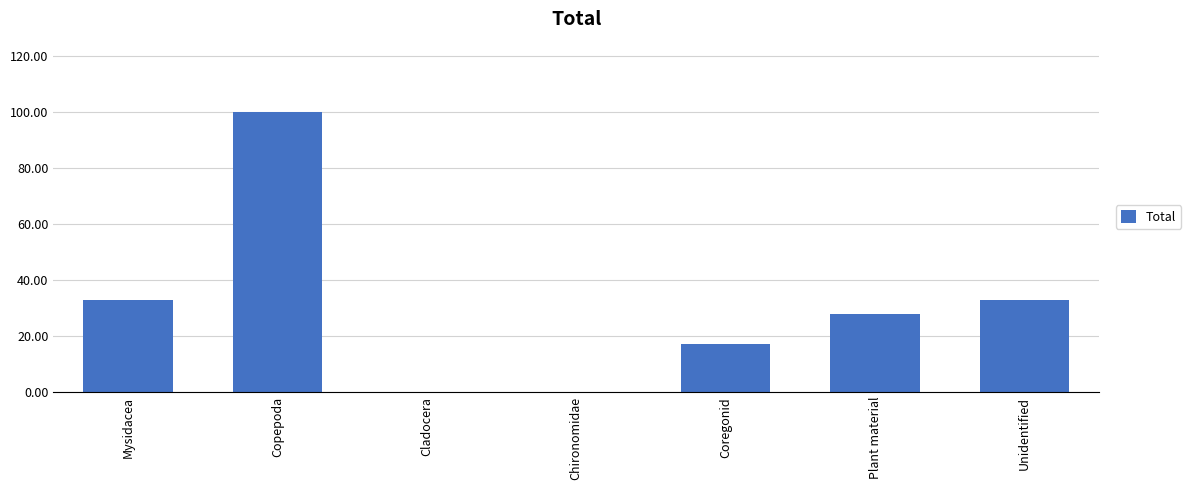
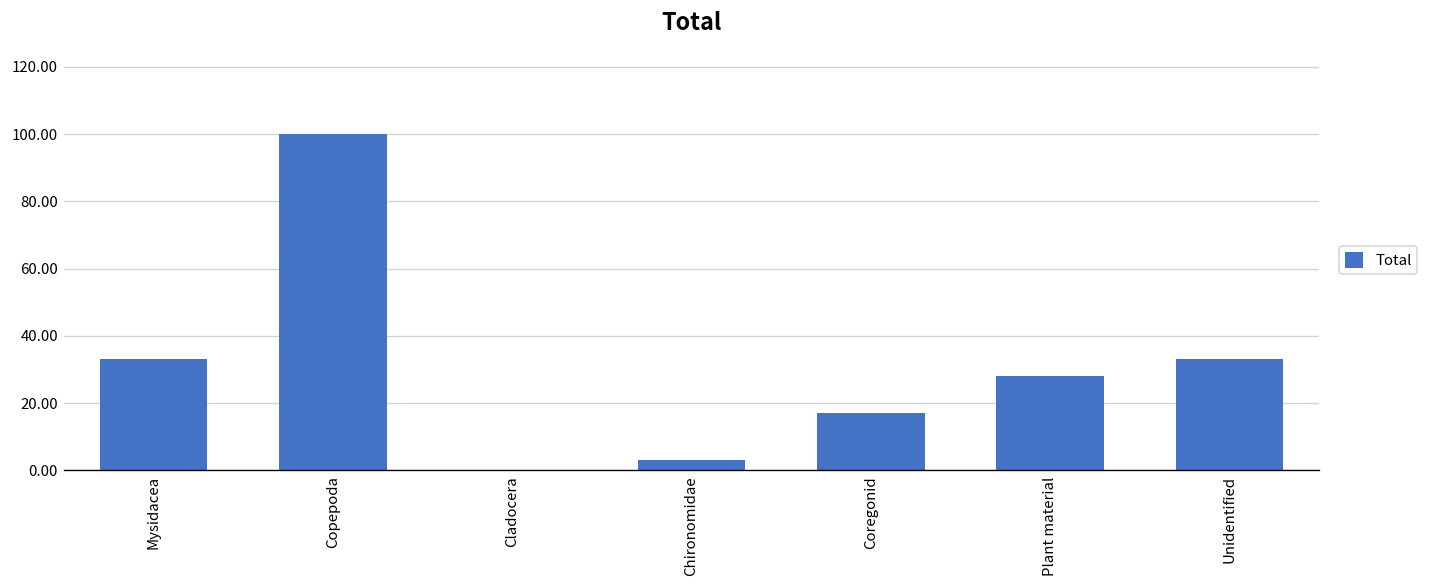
Chironomidae: 0 -> 3
